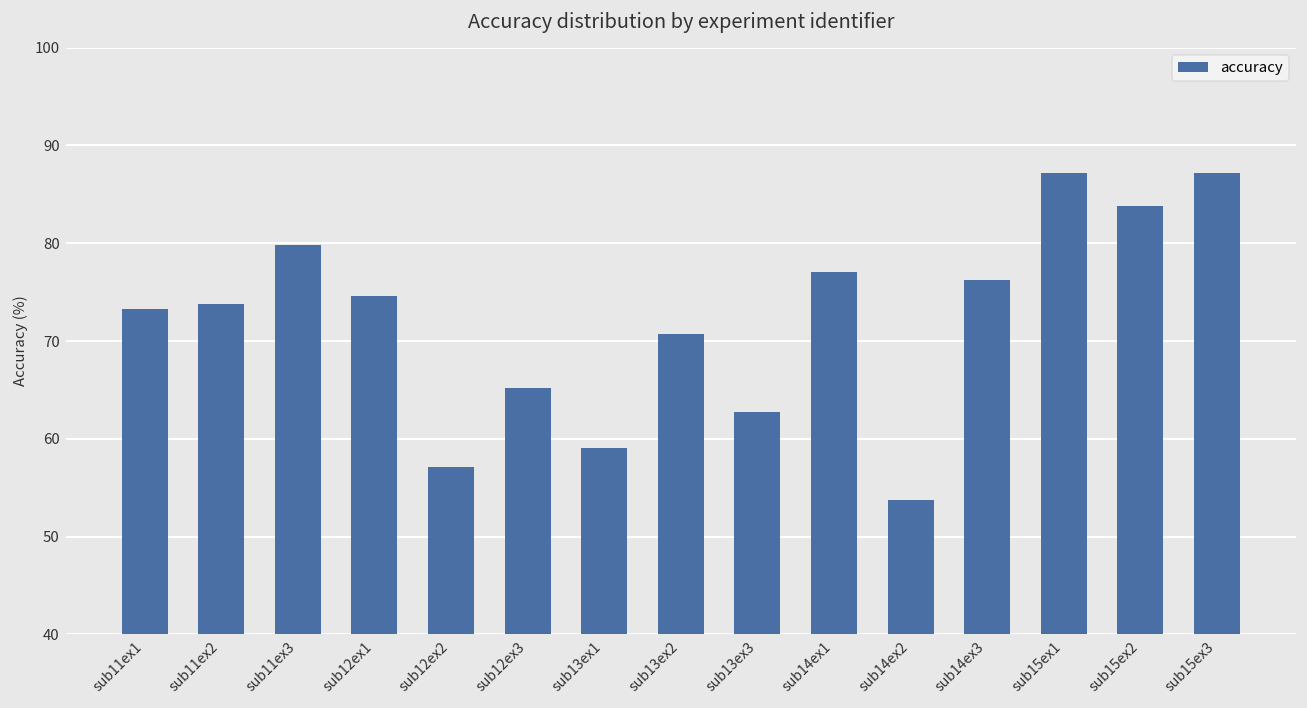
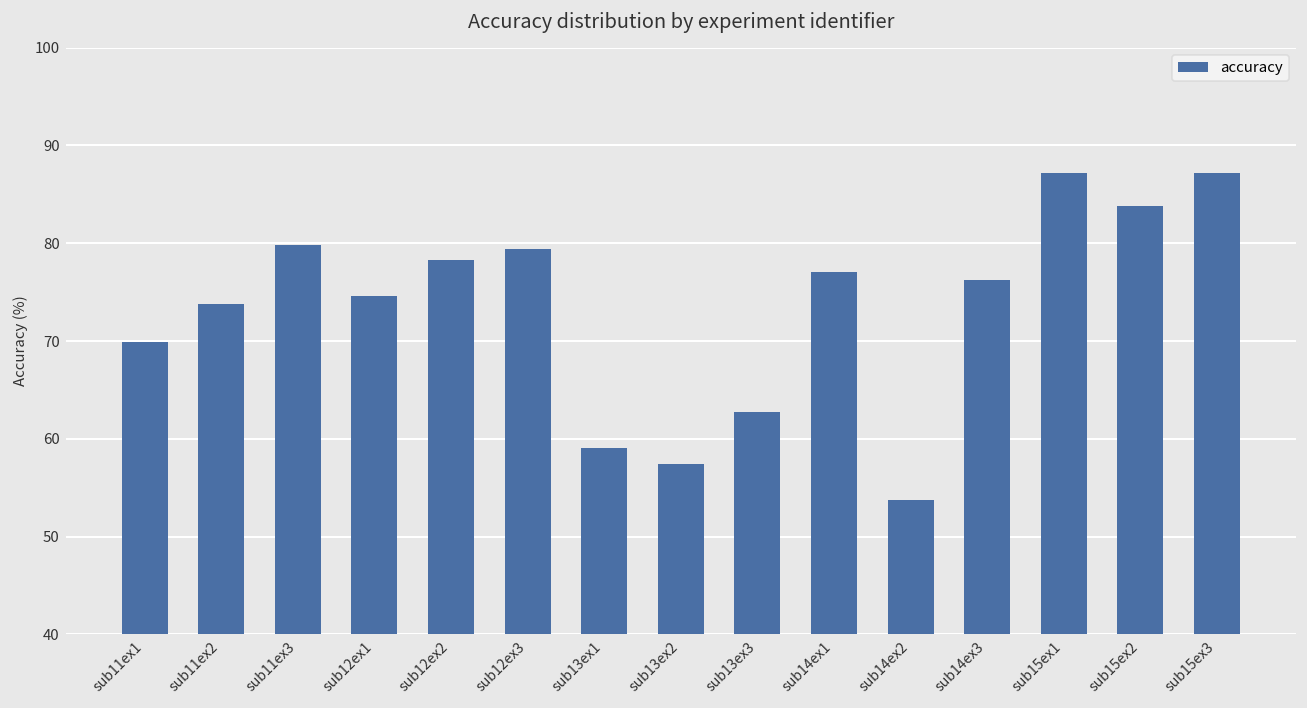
sub11ex1: 73 -> 70
sub12ex2: 57 -> 78
sub12ex3: 65 -> 79
sub13ex2: 71 -> 57
